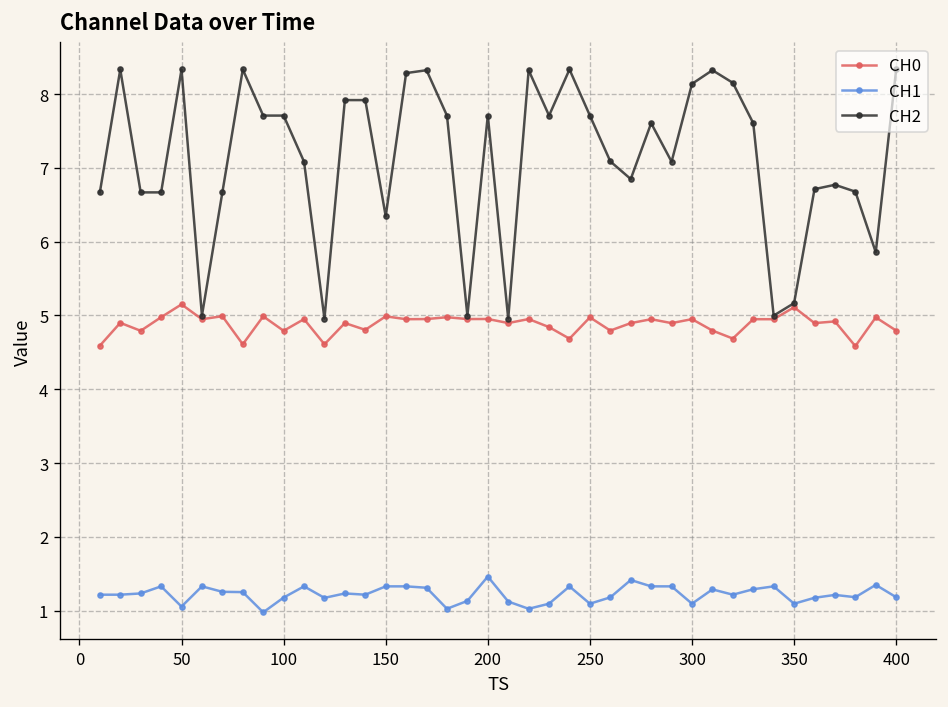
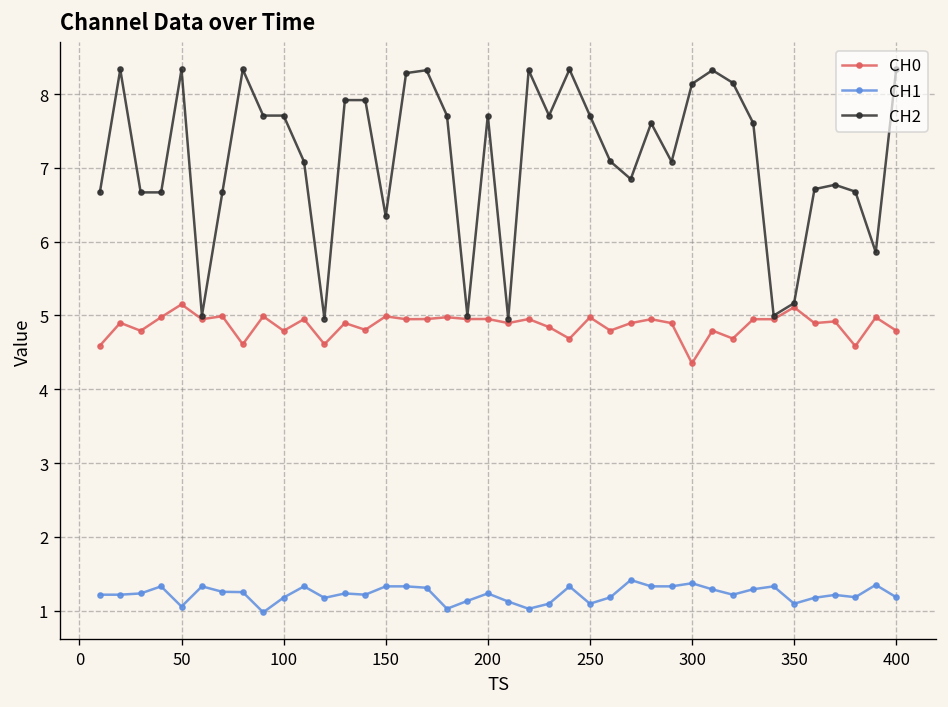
CH1, 200: 1.5 -> 1.2
CH0, 300: 5.0 -> 4.4
CH1, 300: 1.1 -> 1.4
